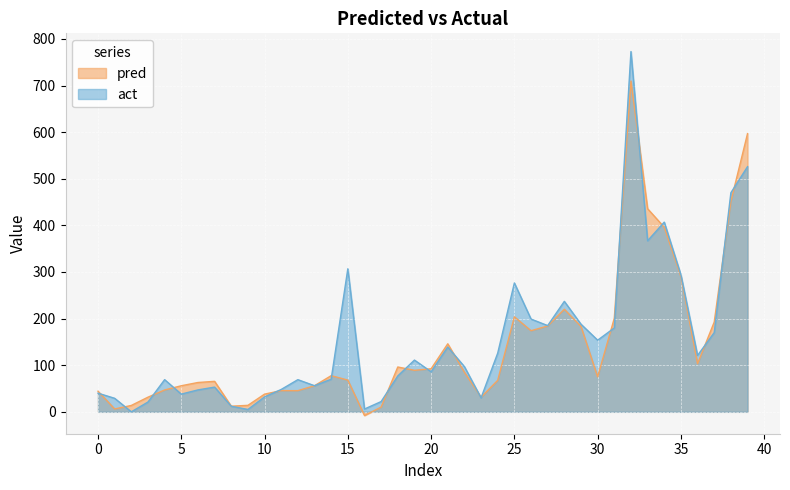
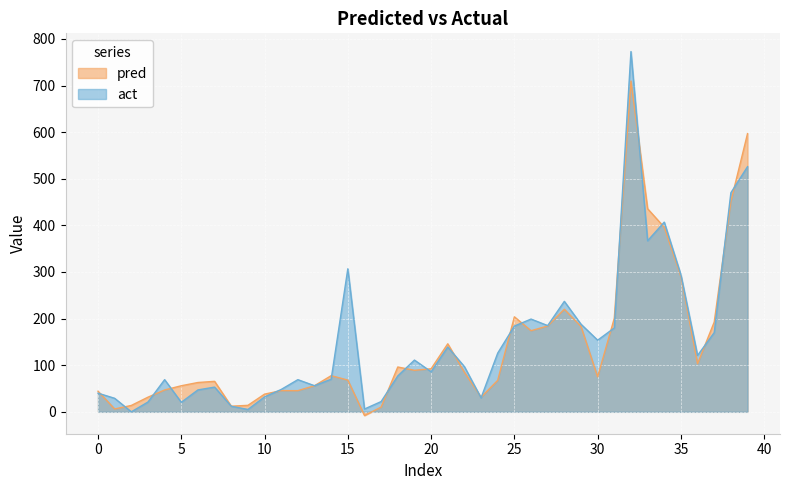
act, 5: 40 -> 20
act, 25: 280 -> 180
